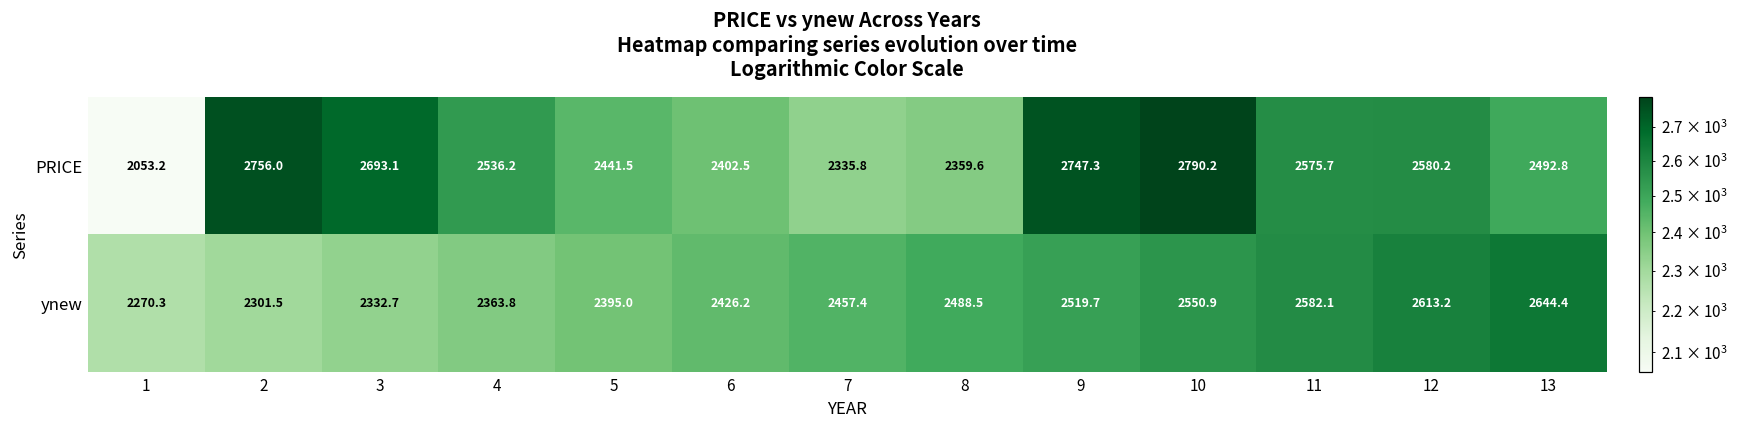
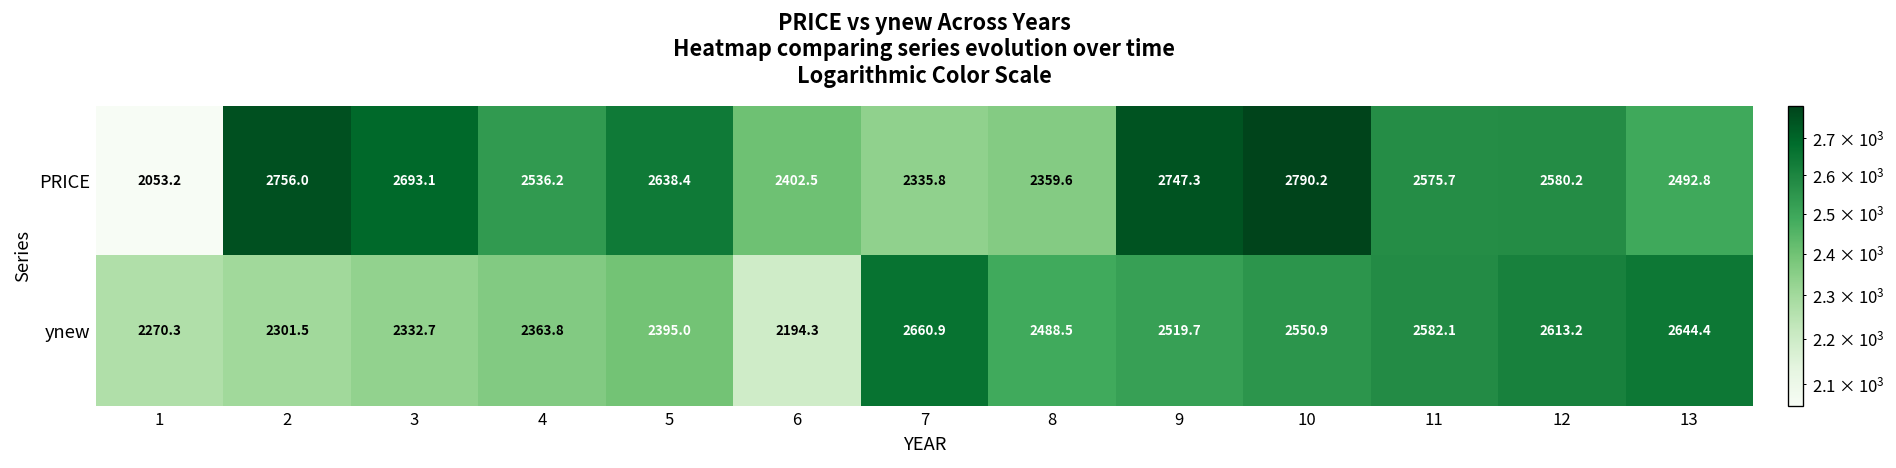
PRICE, 5: 2441.5 -> 2638.4
ynew, 6: 2426.2 -> 2194.3
ynew, 7: 2457.4 -> 2660.9
